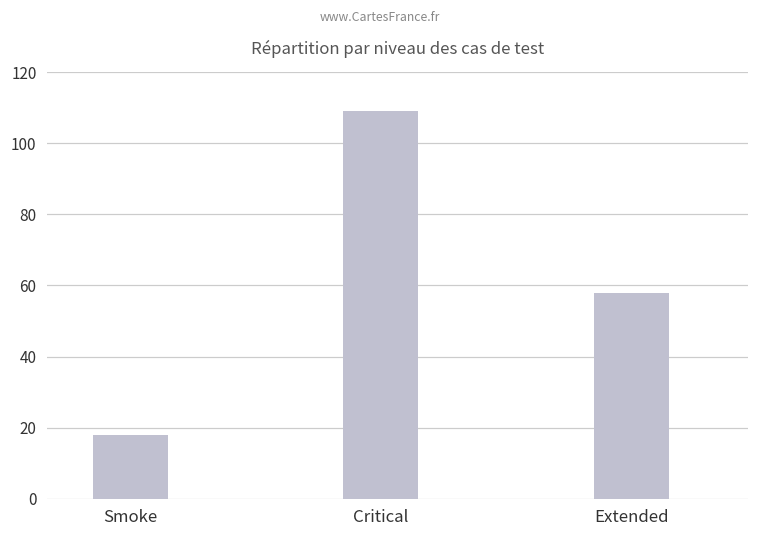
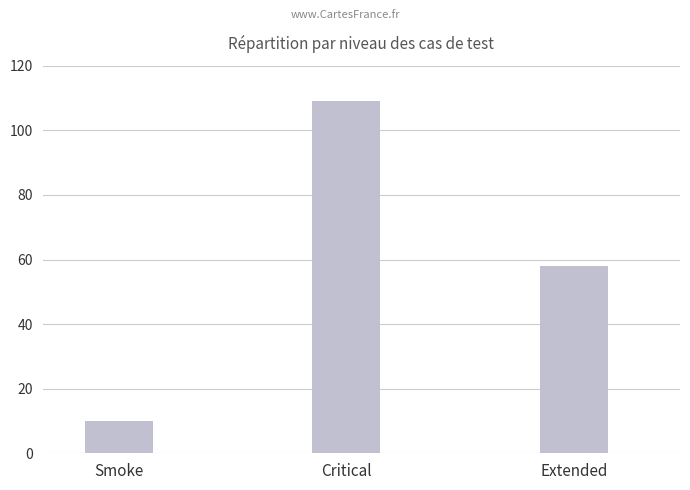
Smoke: 18 -> 10
